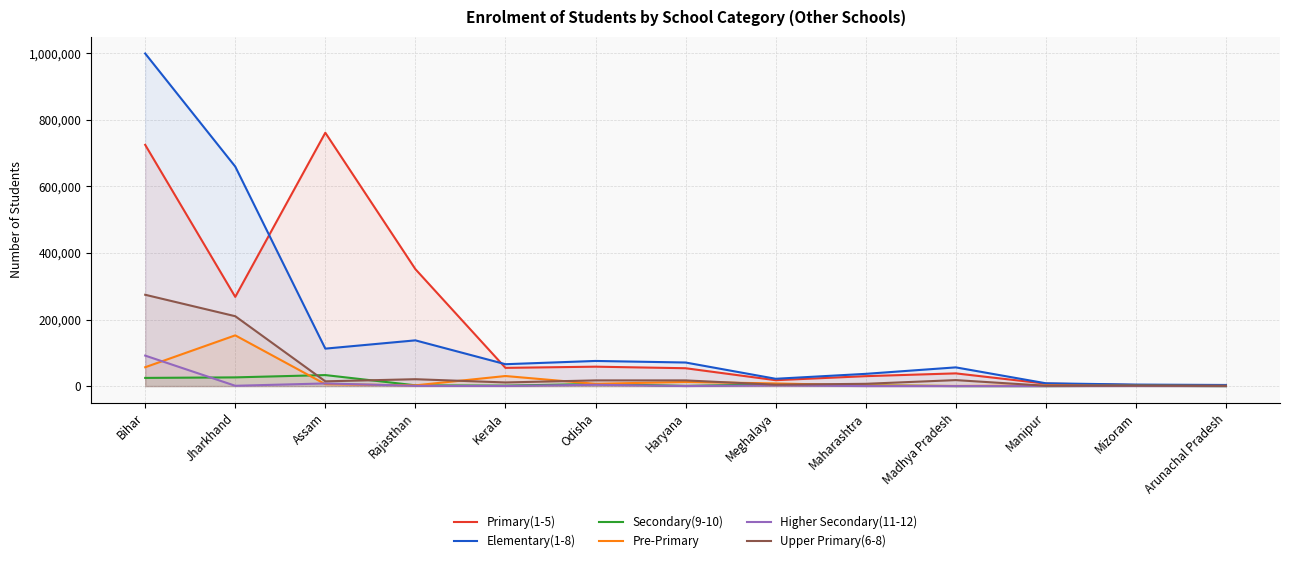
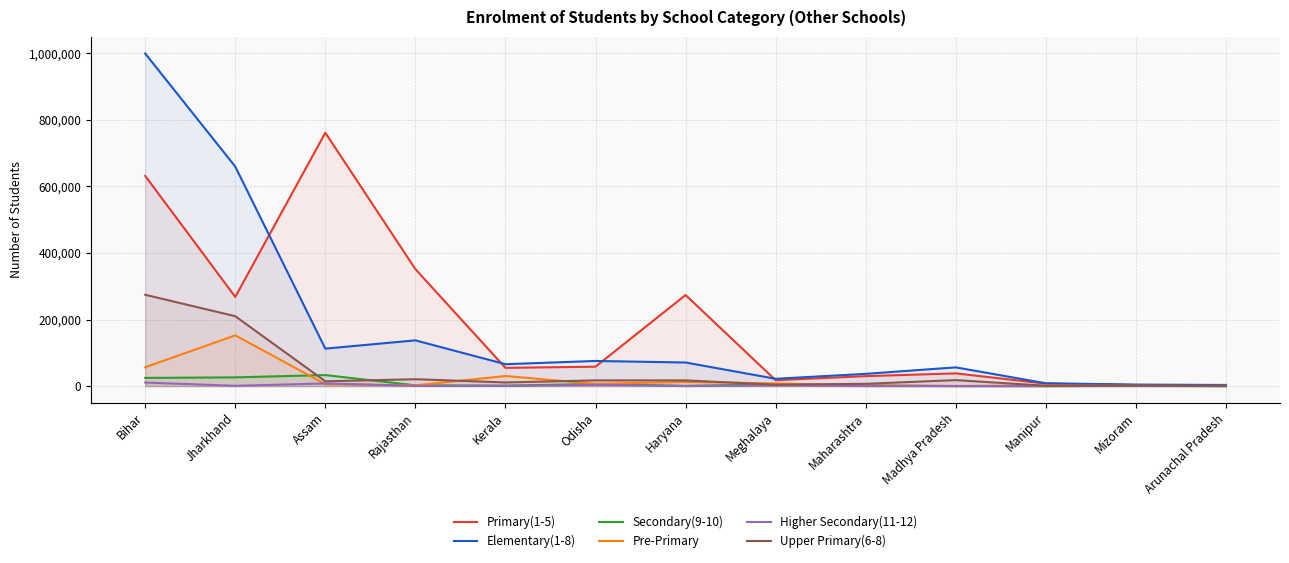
Primary(1-5), Bihar: 730,000 -> 630,000
Higher Secondary(11-12), Bihar: 90,000 -> 10,000
Primary(1-5), Haryana: 50,000 -> 270,000
